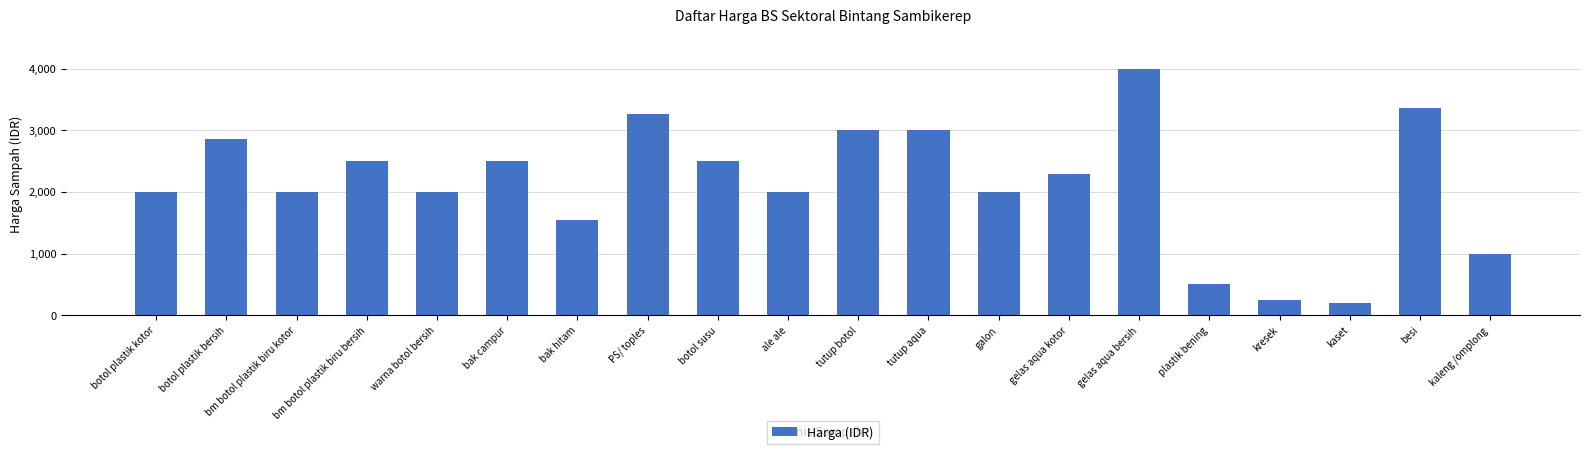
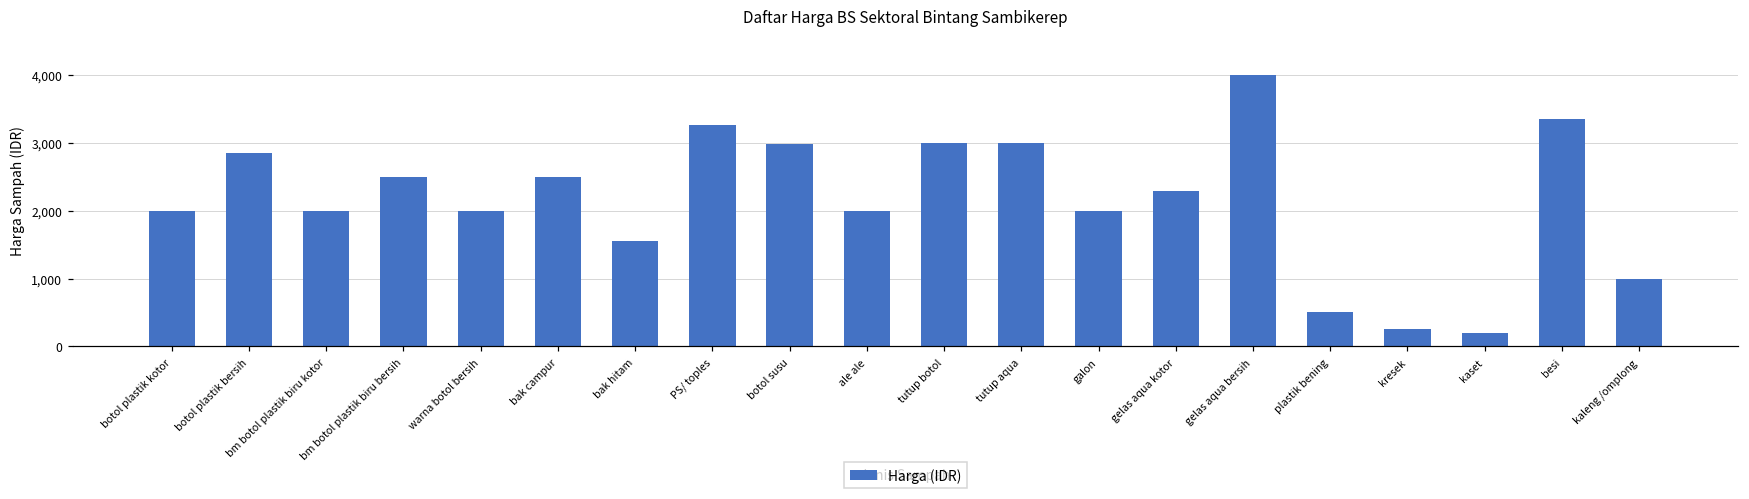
botol susu: 2,500 -> 3,000
